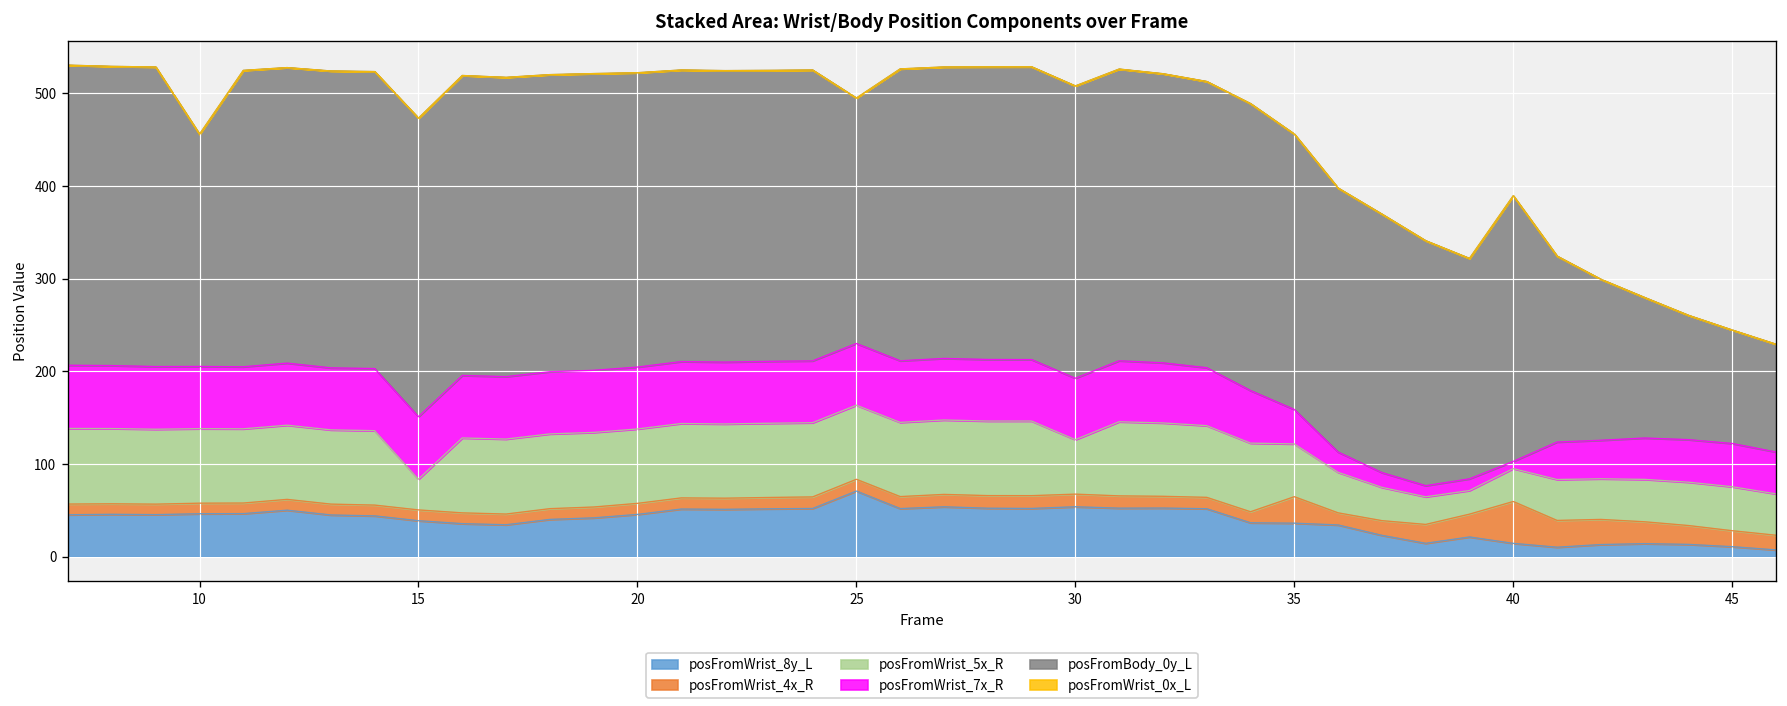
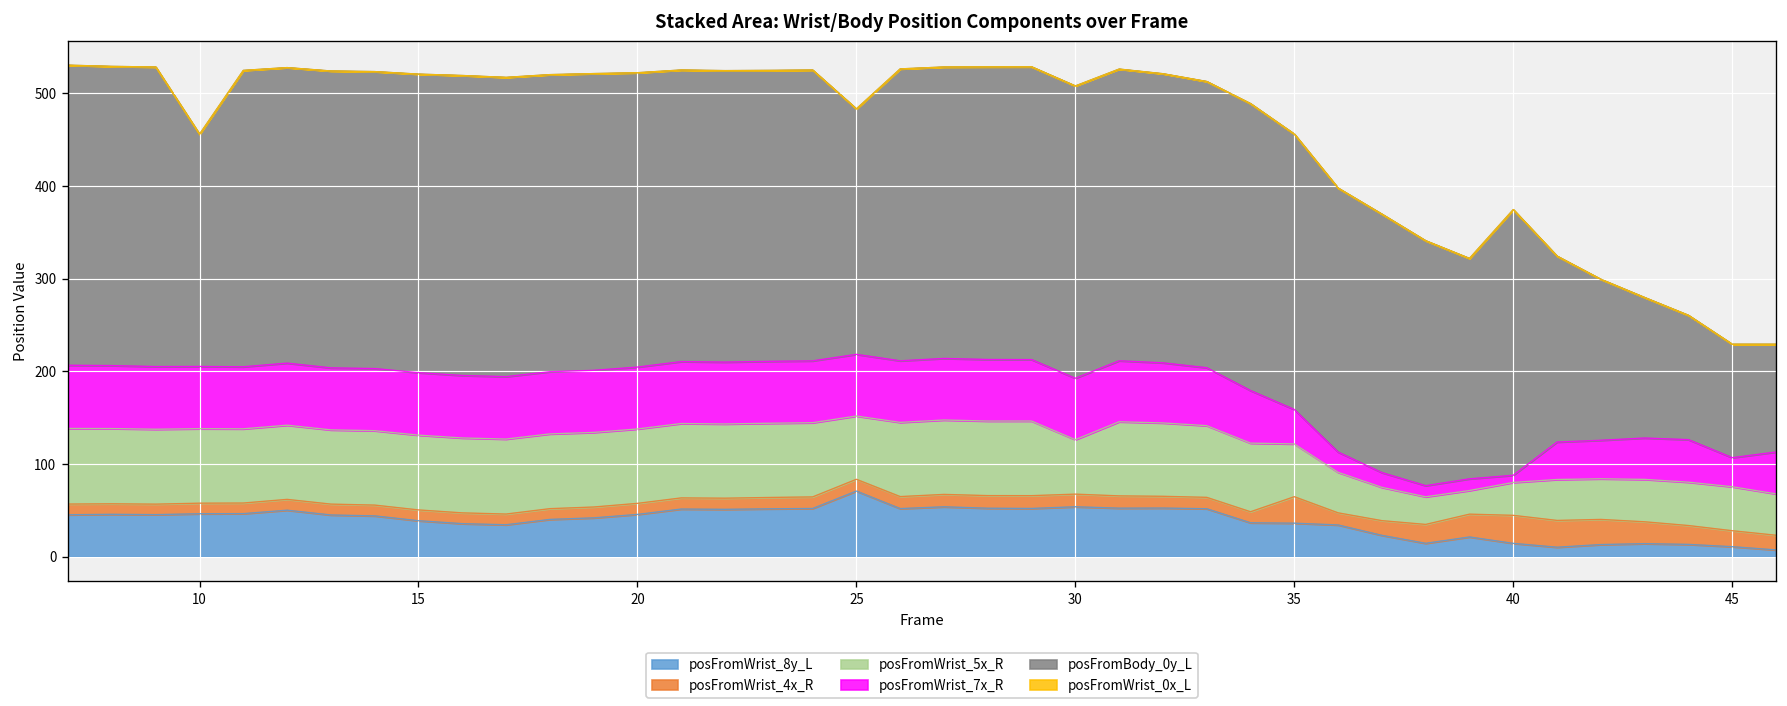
posFromWrist_5x_R, 15: 30 -> 80
posFromWrist_5x_R, 25: 80 -> 70
posFromWrist_4x_R, 40: 50 -> 30
posFromWrist_7x_R, 45: 50 -> 30
